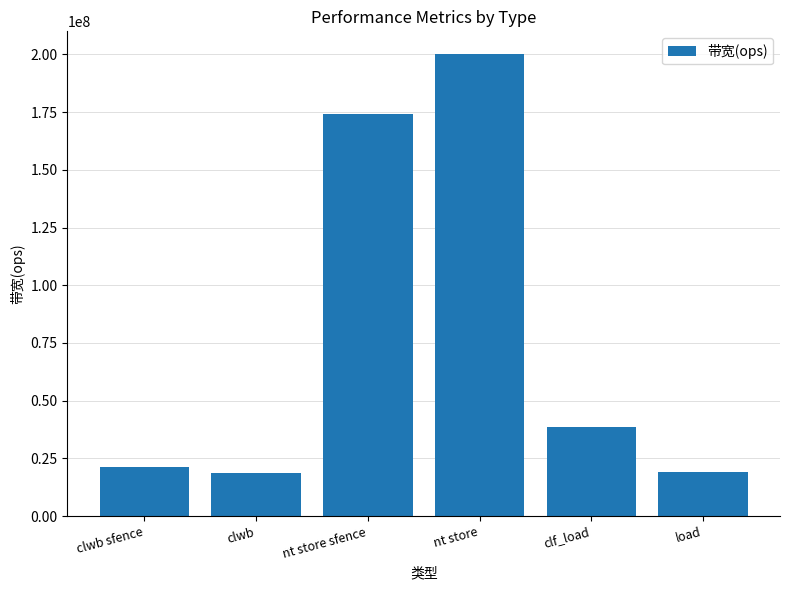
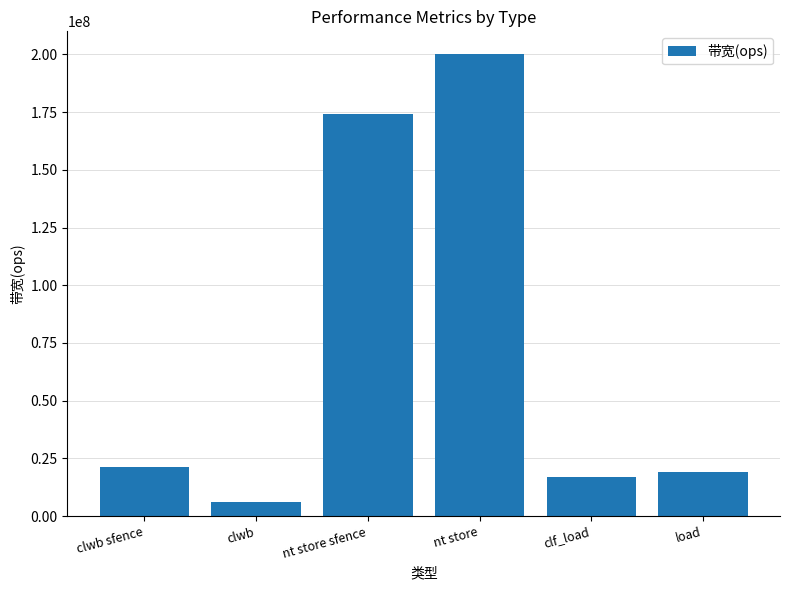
clwb: 19000000 -> 6000000
clf_load: 38000000 -> 17000000
